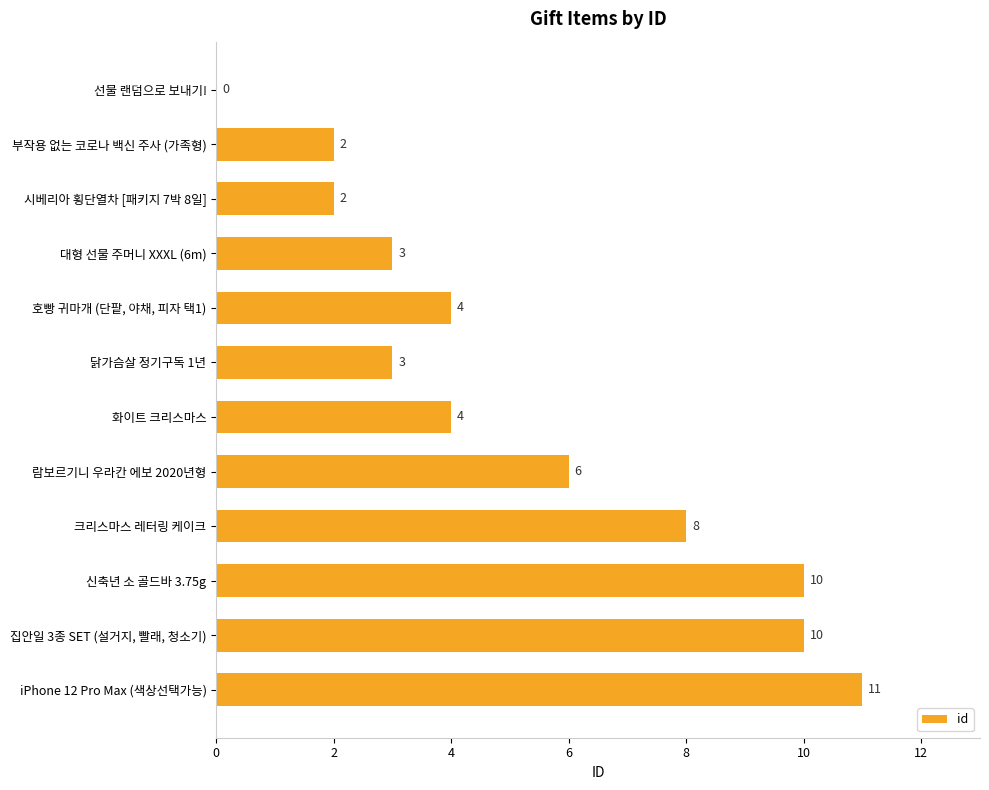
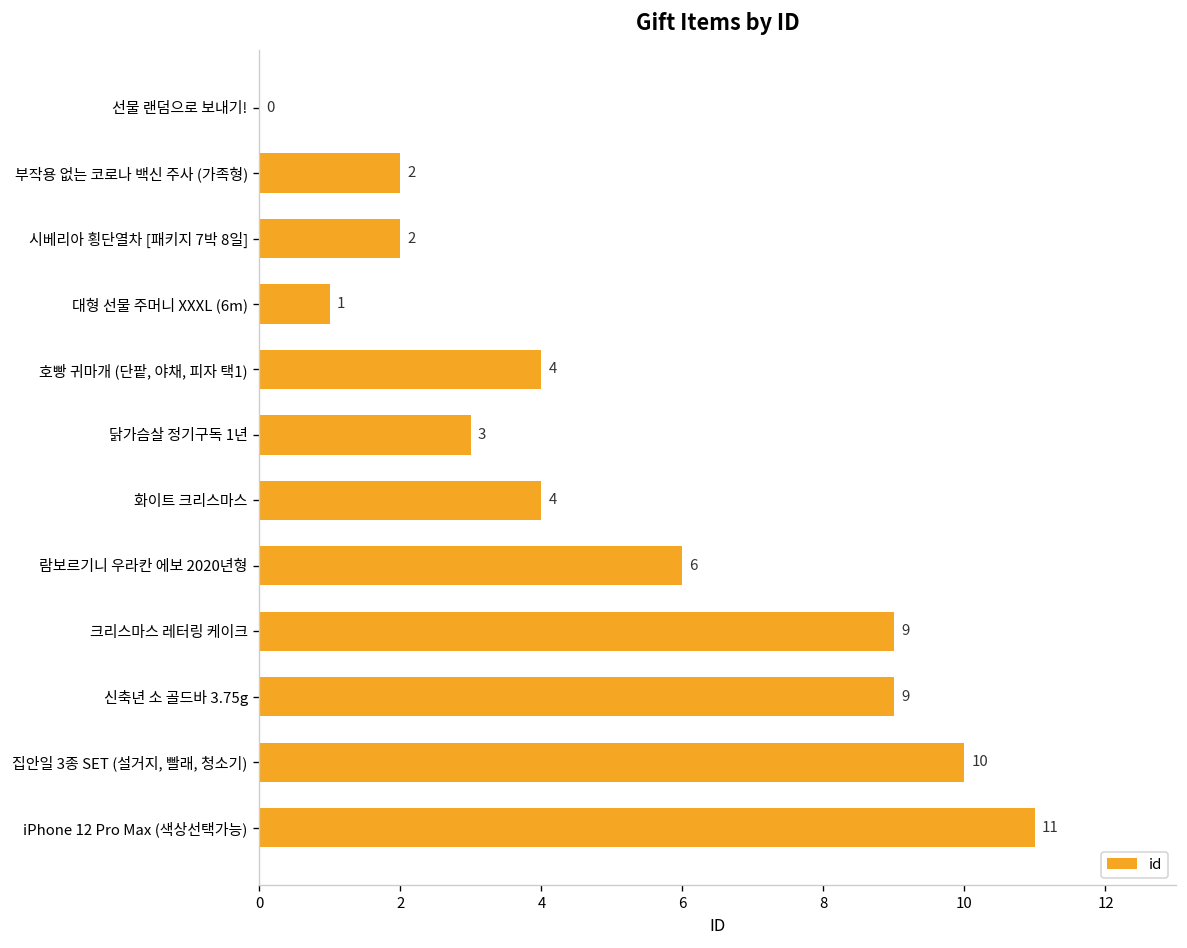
대형 선물 주머니 XXXL (6m): 3 -> 1
크리스마스 레터링 케이크: 8 -> 9
신축년 소 골드바 3.75g: 10 -> 9
